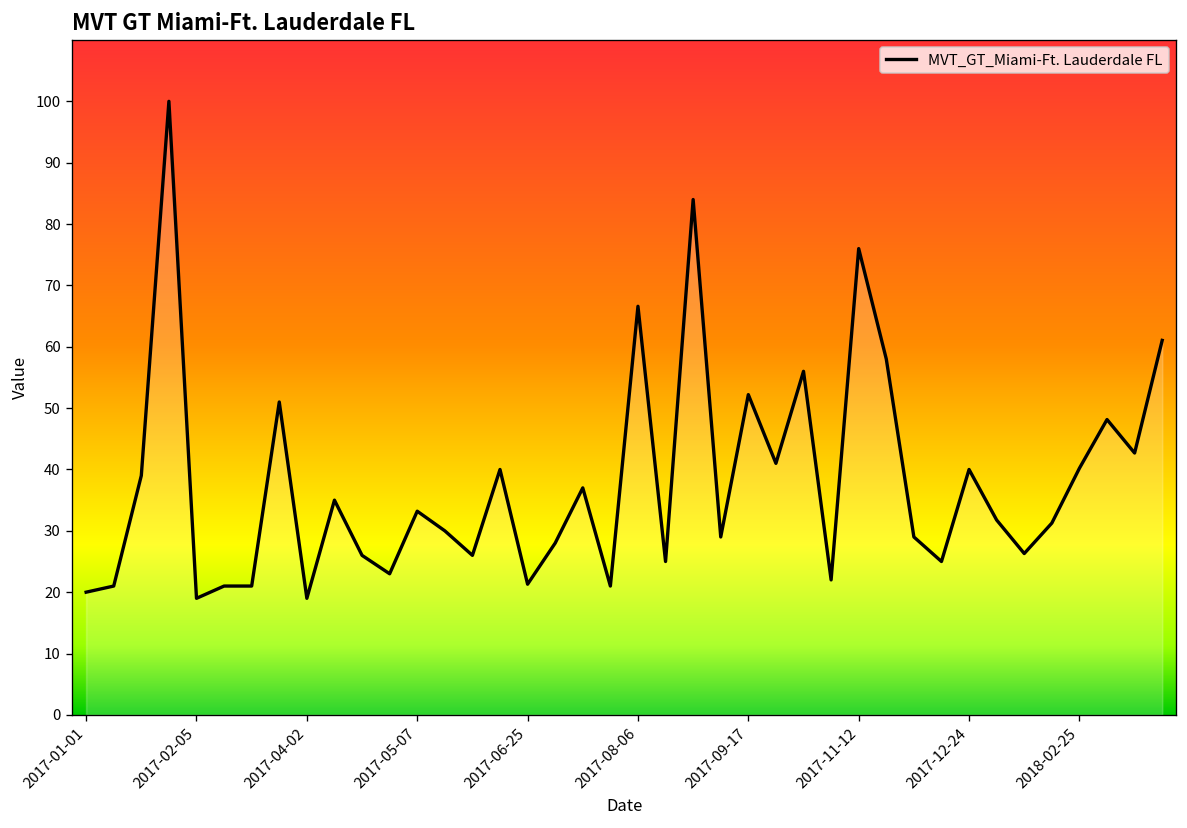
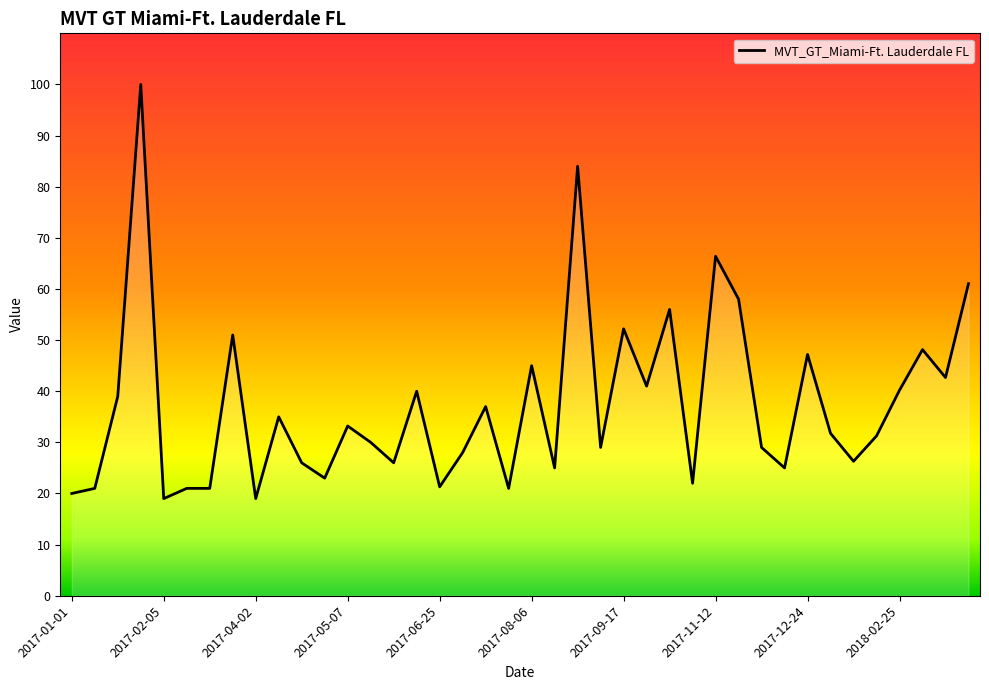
2017-08-06: 67 -> 45
2017-11-12: 76 -> 66
2017-12-24: 40 -> 47
